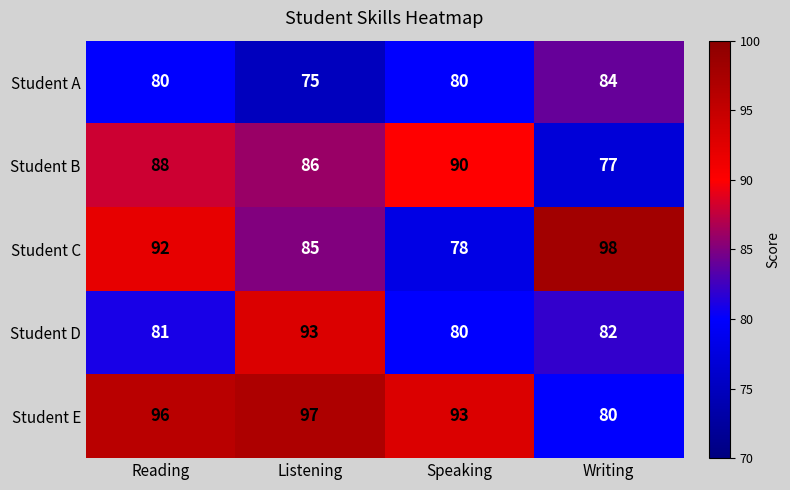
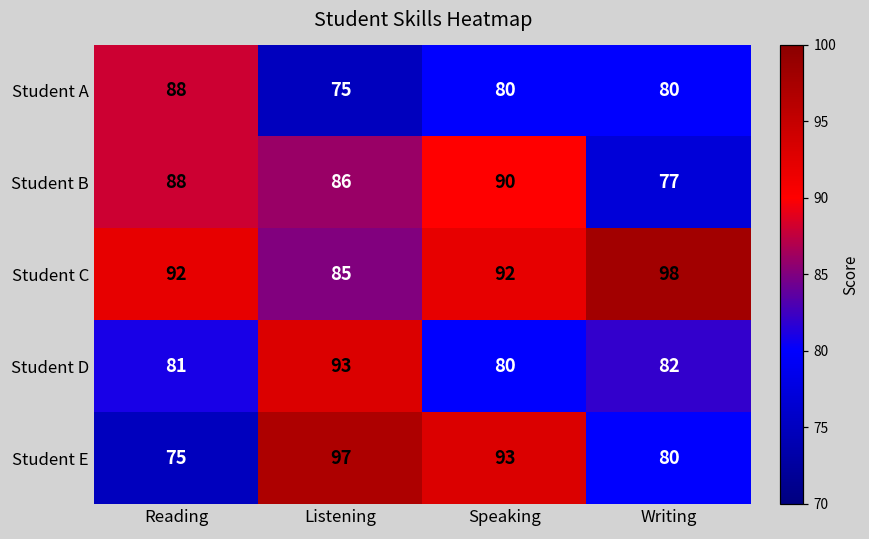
Student A, Reading: 80 -> 88
Student A, Writing: 84 -> 80
Student C, Speaking: 78 -> 92
Student E, Reading: 96 -> 75
